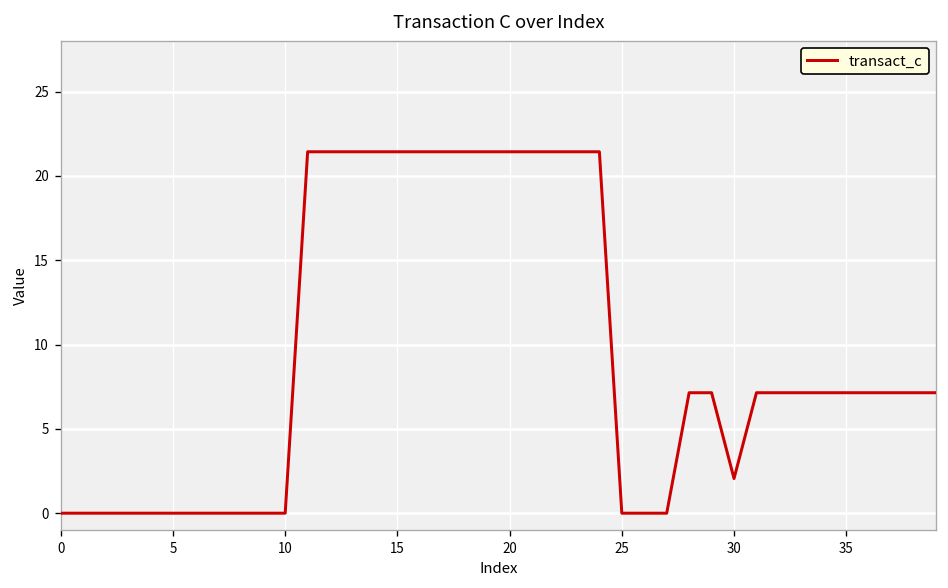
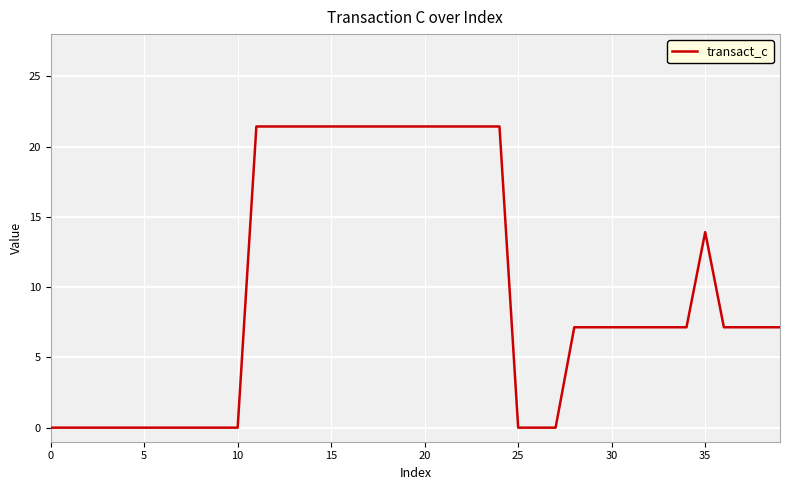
30: 2.1 -> 7.1
35: 7.1 -> 13.9
